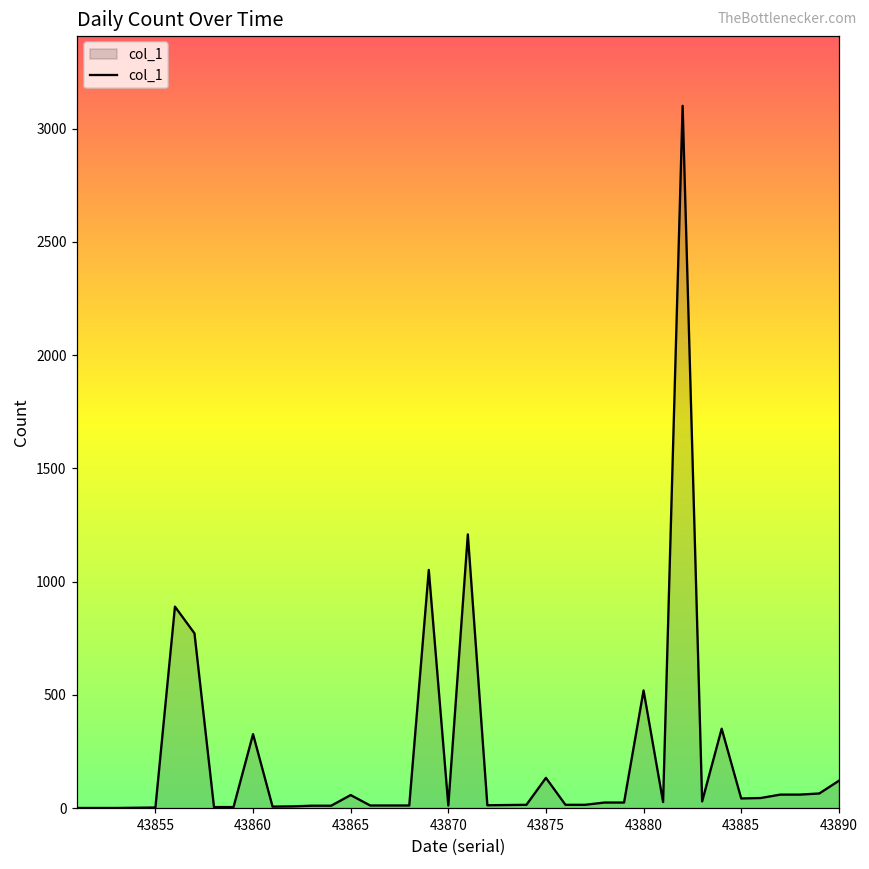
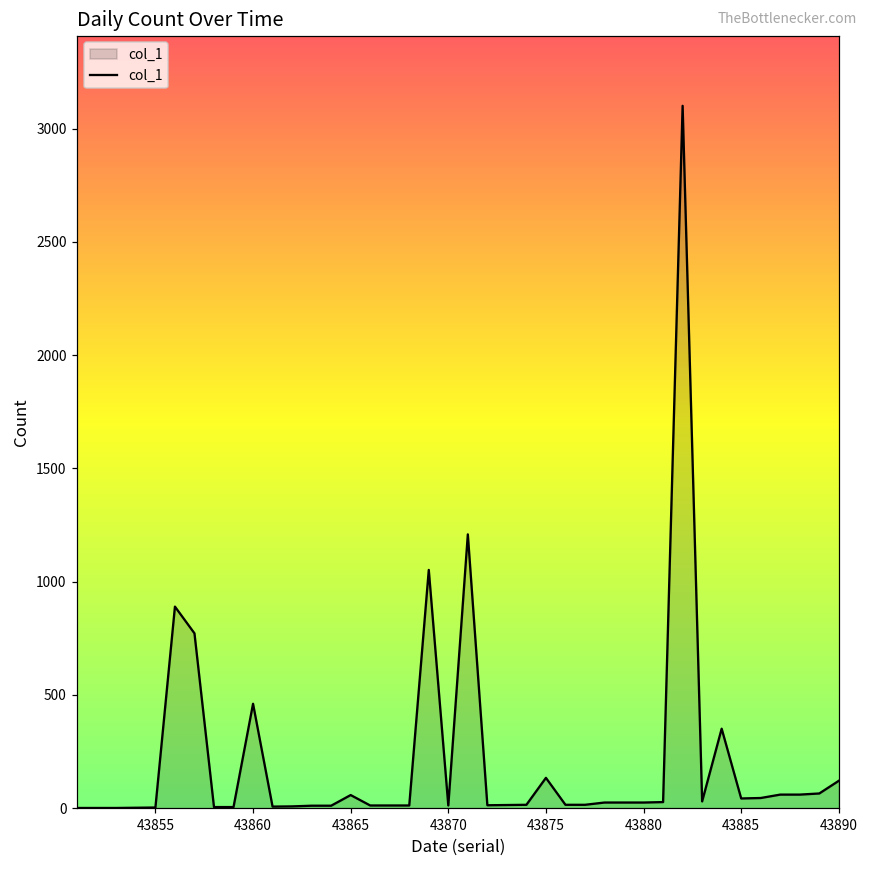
43860: 330 -> 460
43880: 520 -> 30
